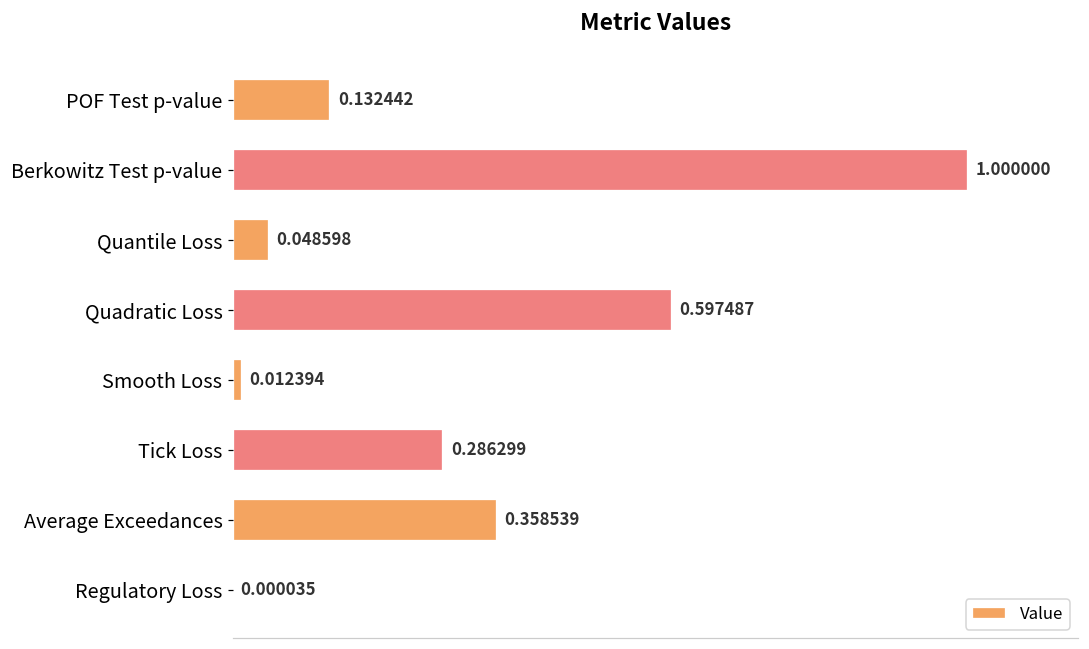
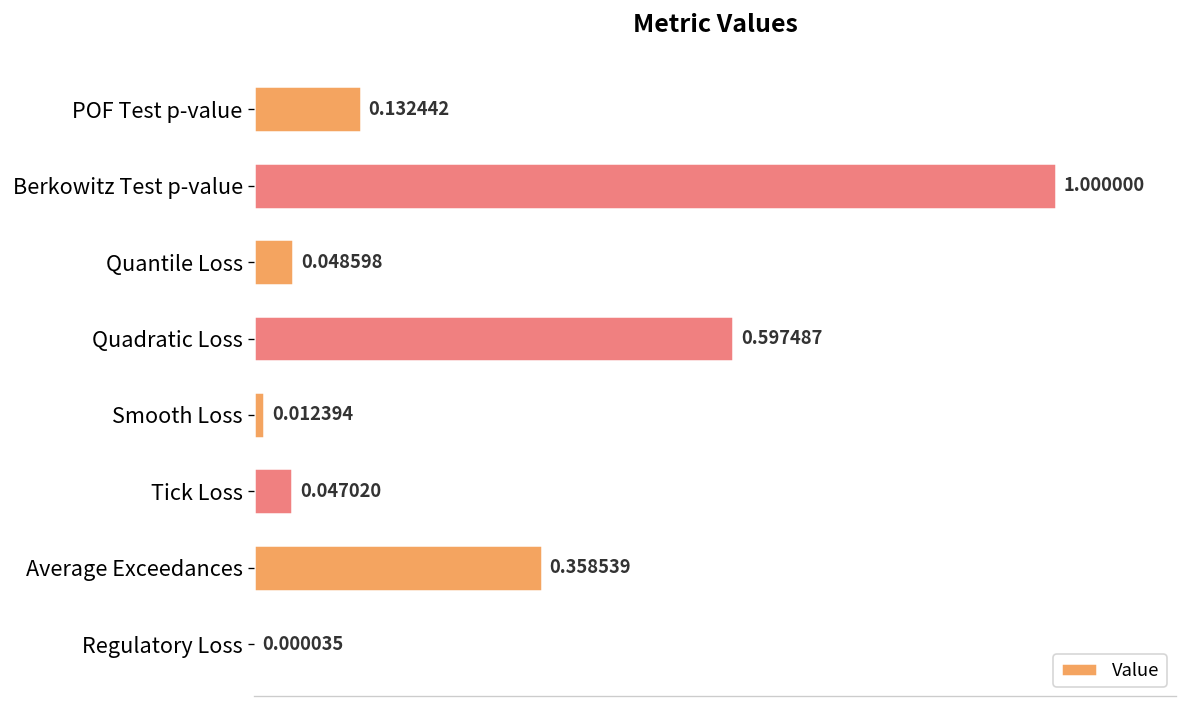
Tick Loss: 0.286299 -> 0.047020
